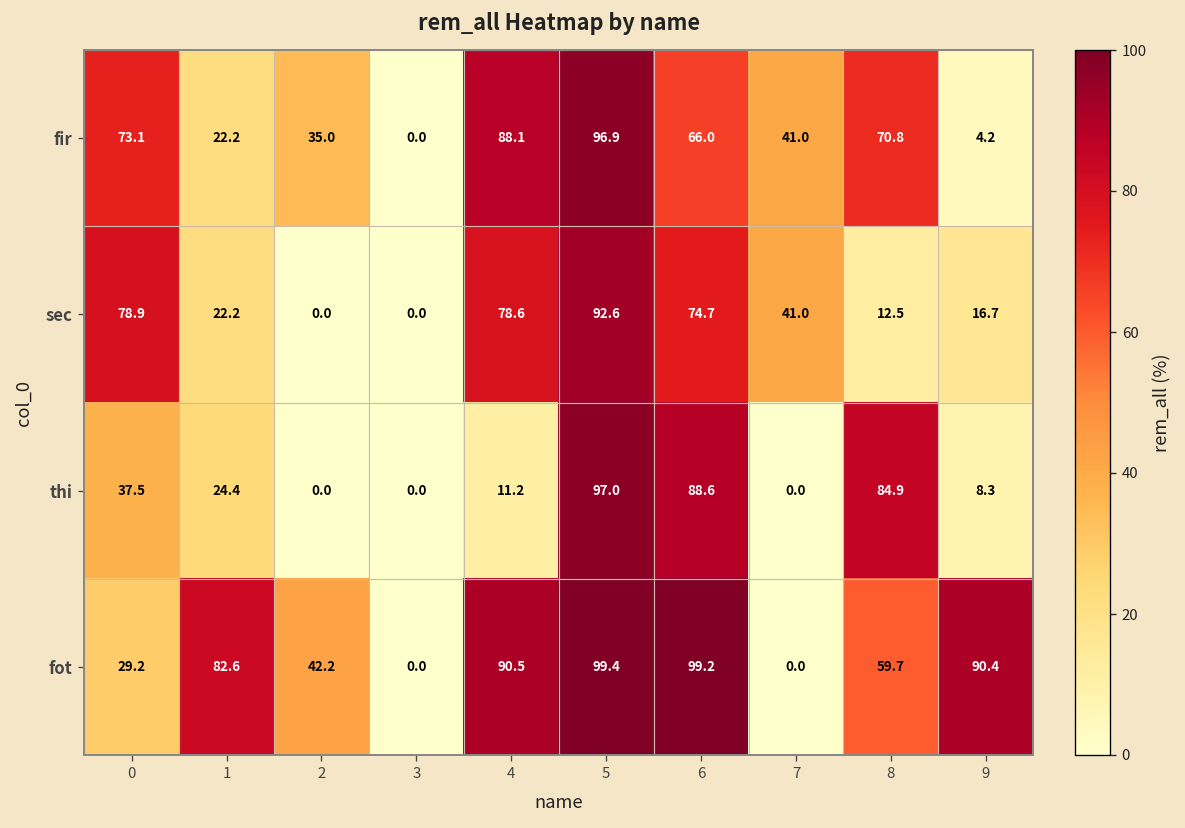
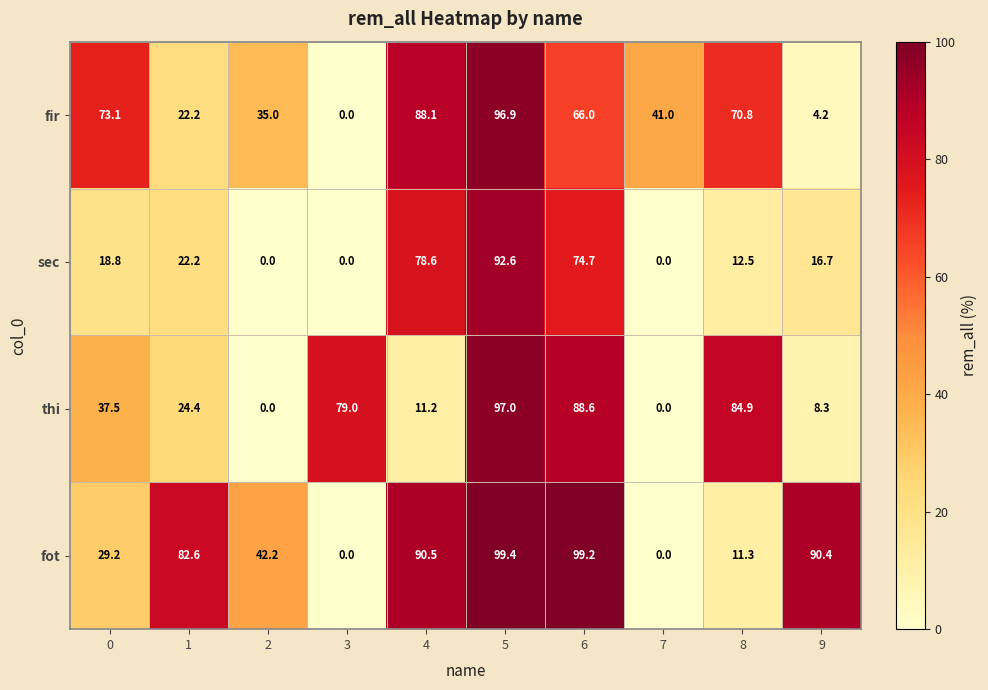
sec, 0: 78.9 -> 18.8
sec, 7: 41.0 -> 0.0
thi, 3: 0.0 -> 79.0
fot, 8: 59.7 -> 11.3
